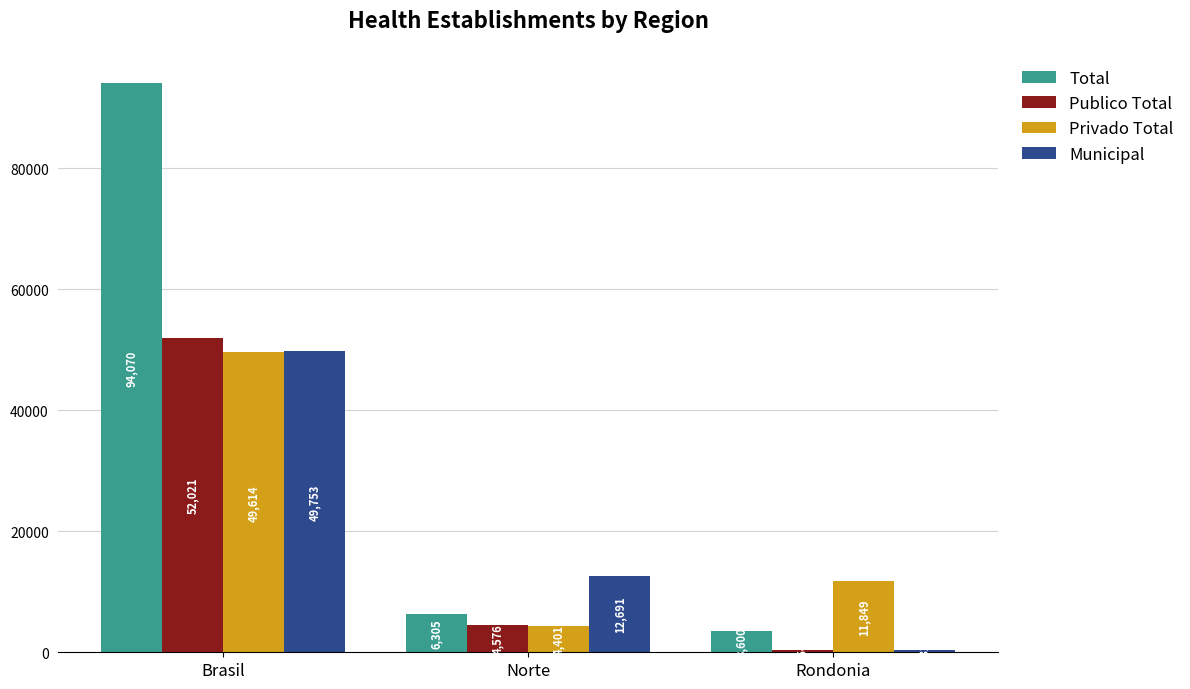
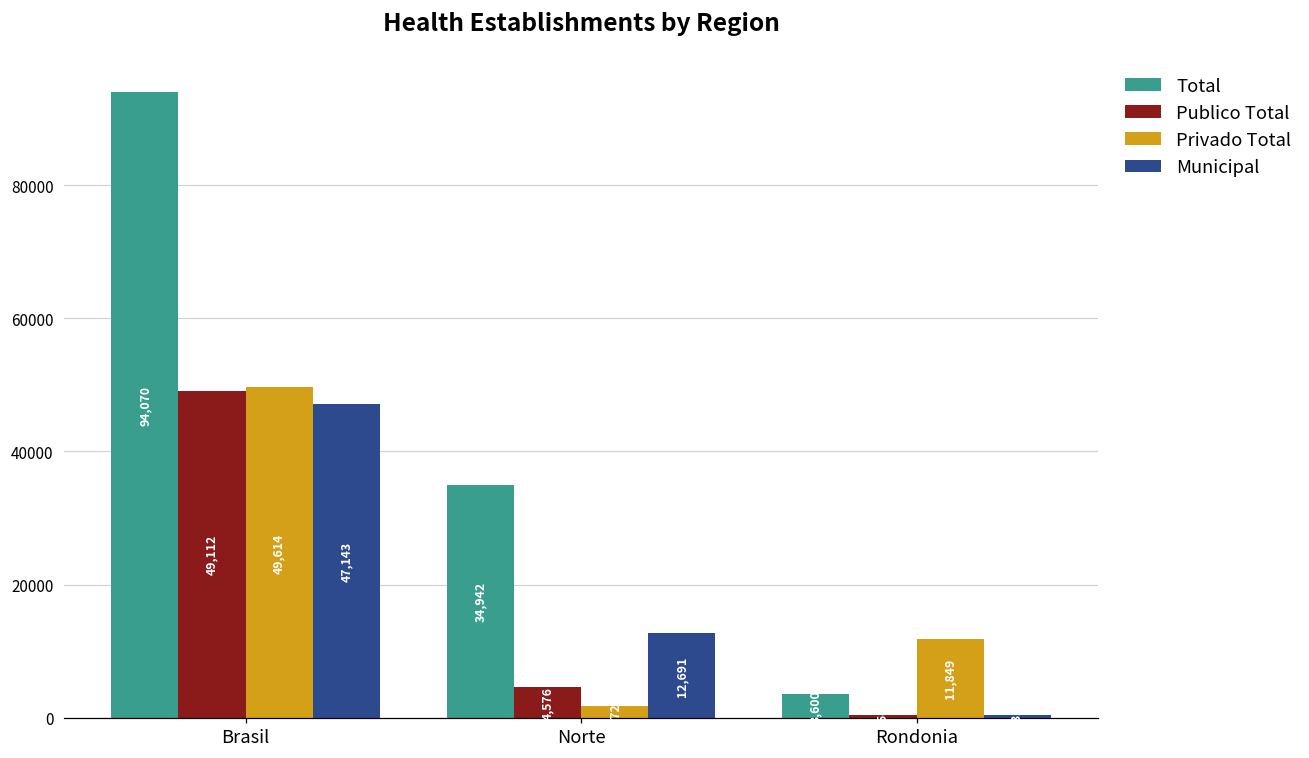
Publico Total, Brasil: 52,021 -> 49,112
Municipal, Brasil: 49,753 -> 47,143
Total, Norte: 6,305 -> 34,942
Privado Total, Norte: 4000 -> 2000
